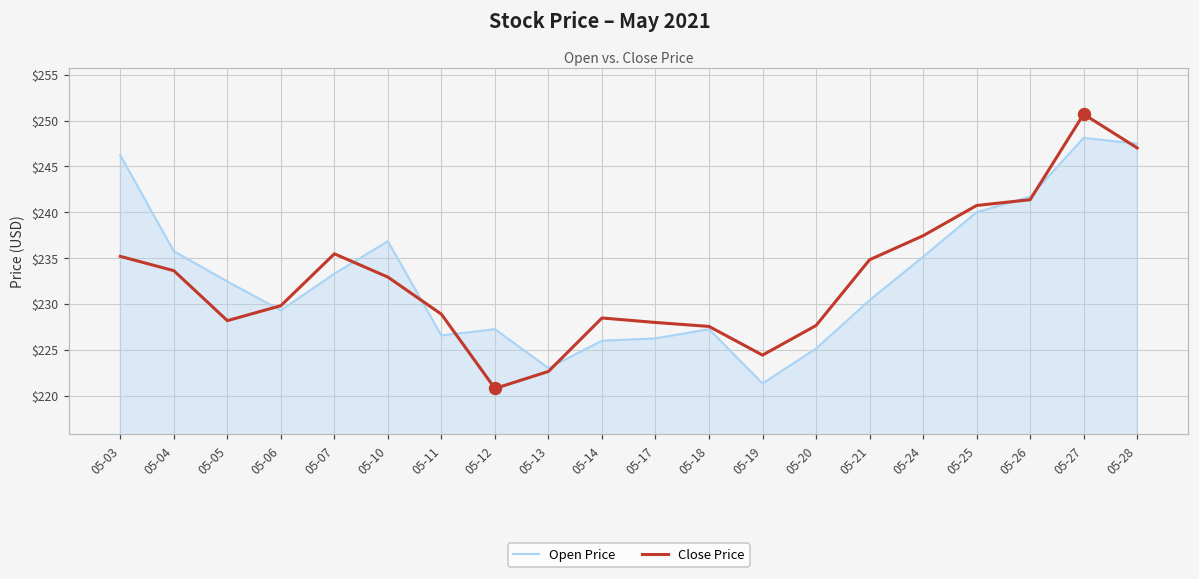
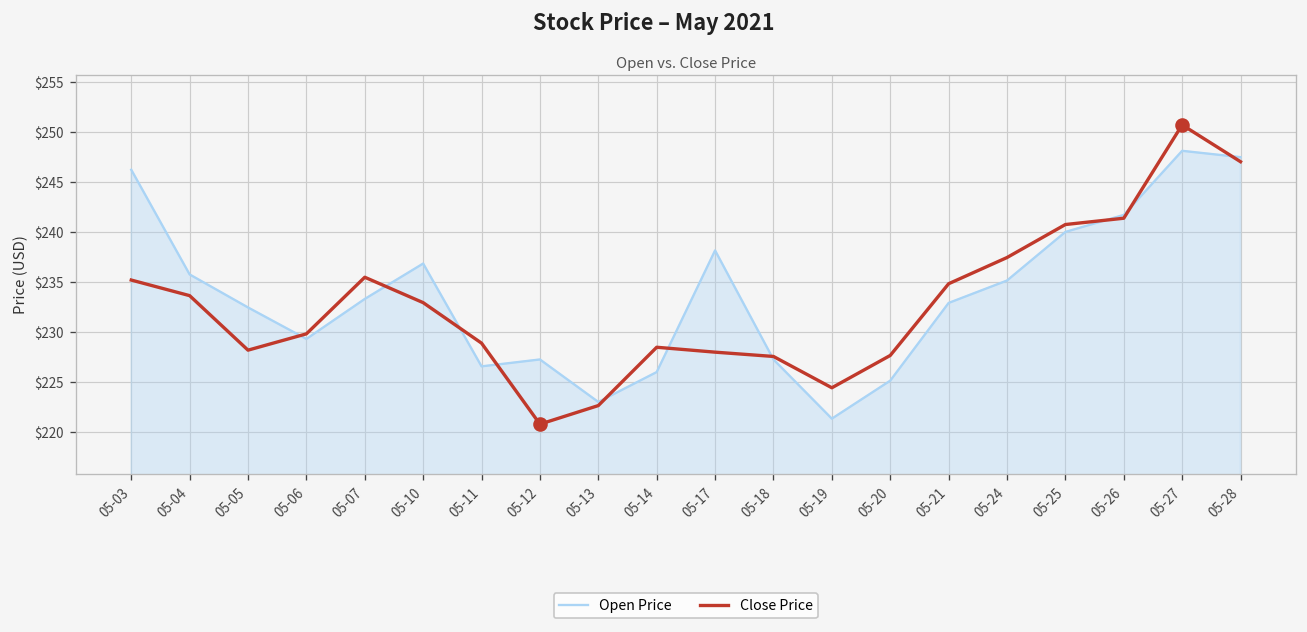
Open Price, 05-17: $226 -> $238
Open Price, 05-21: $230 -> $233
